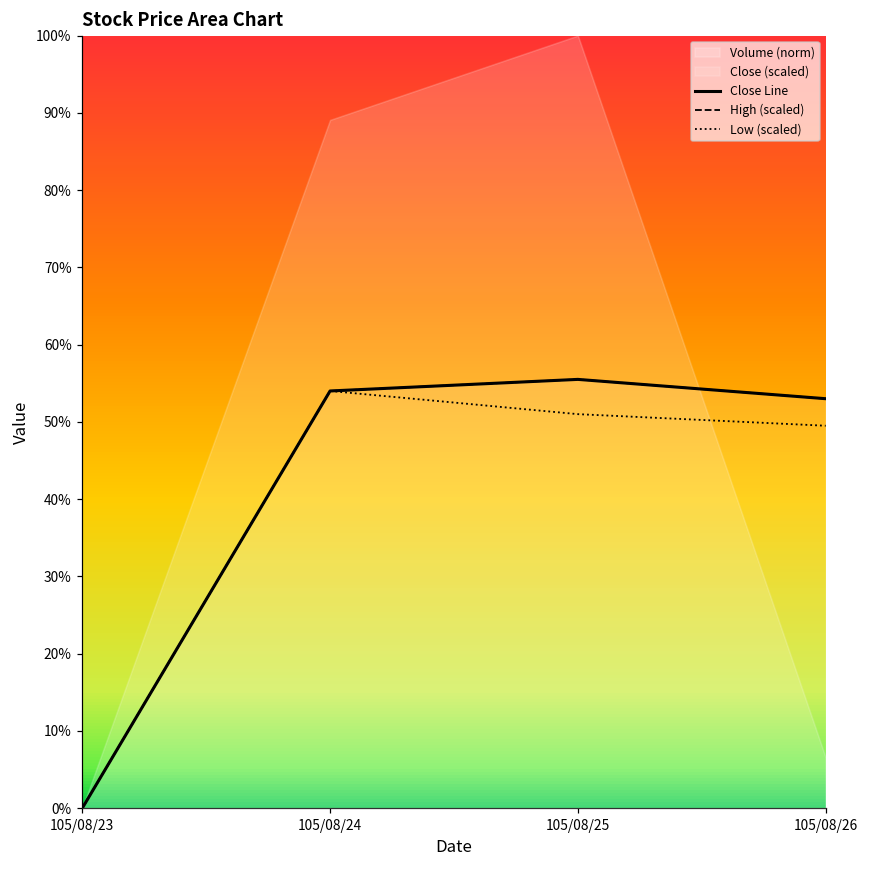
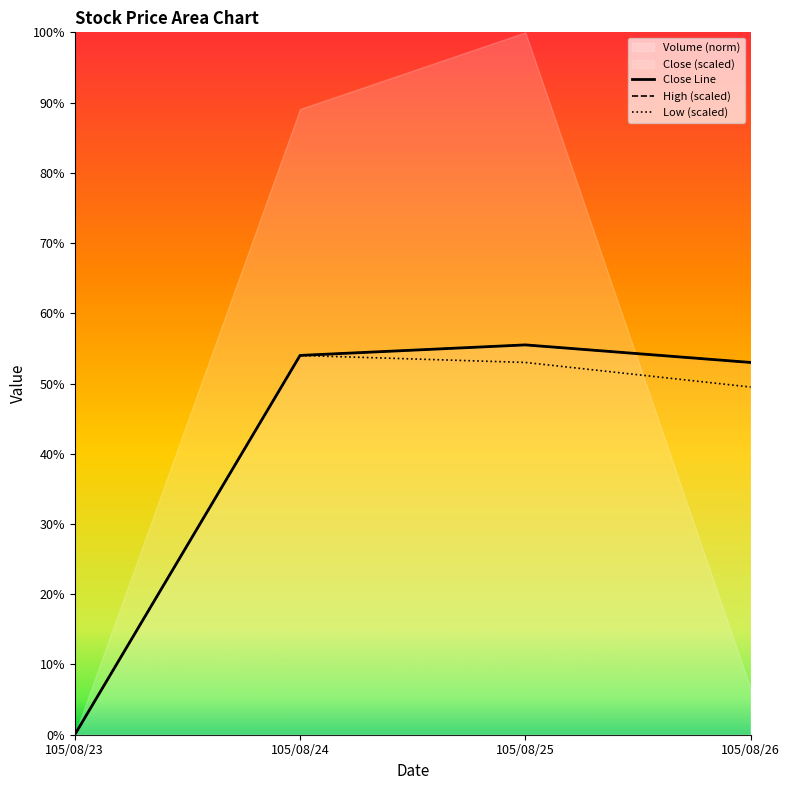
Low (scaled), 105/08/25: 51% -> 53%
